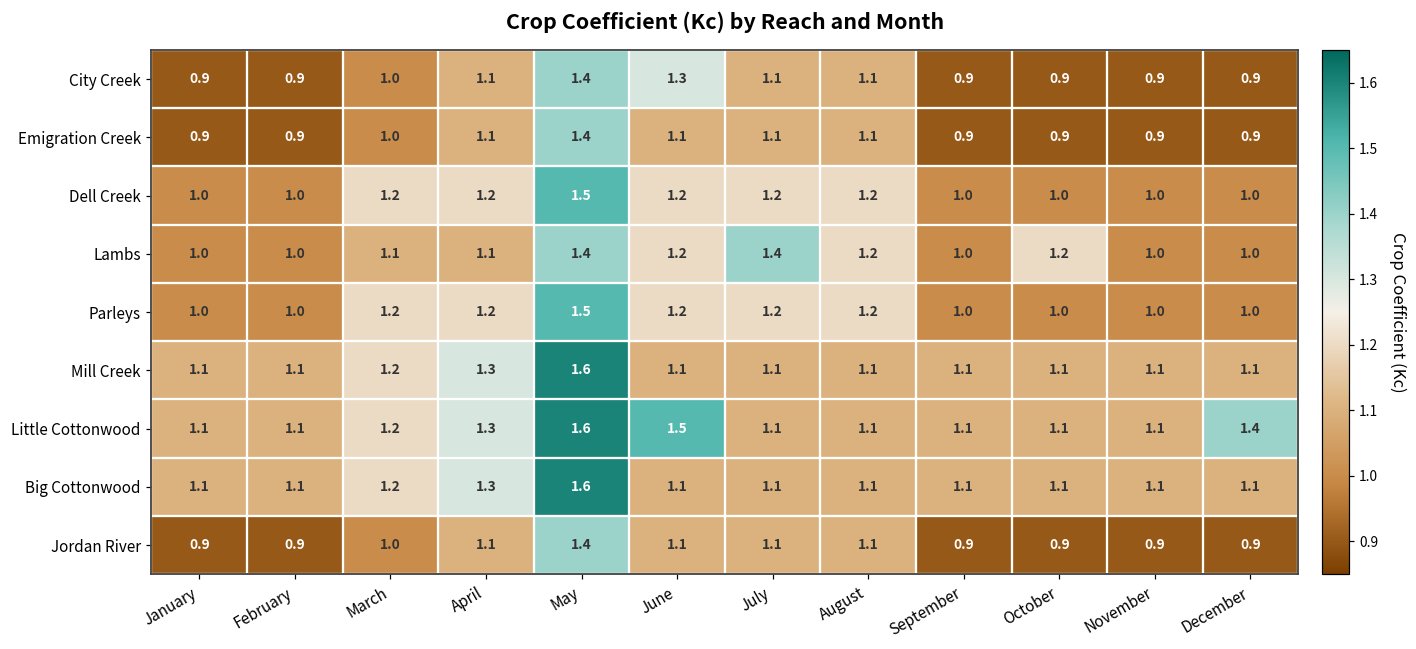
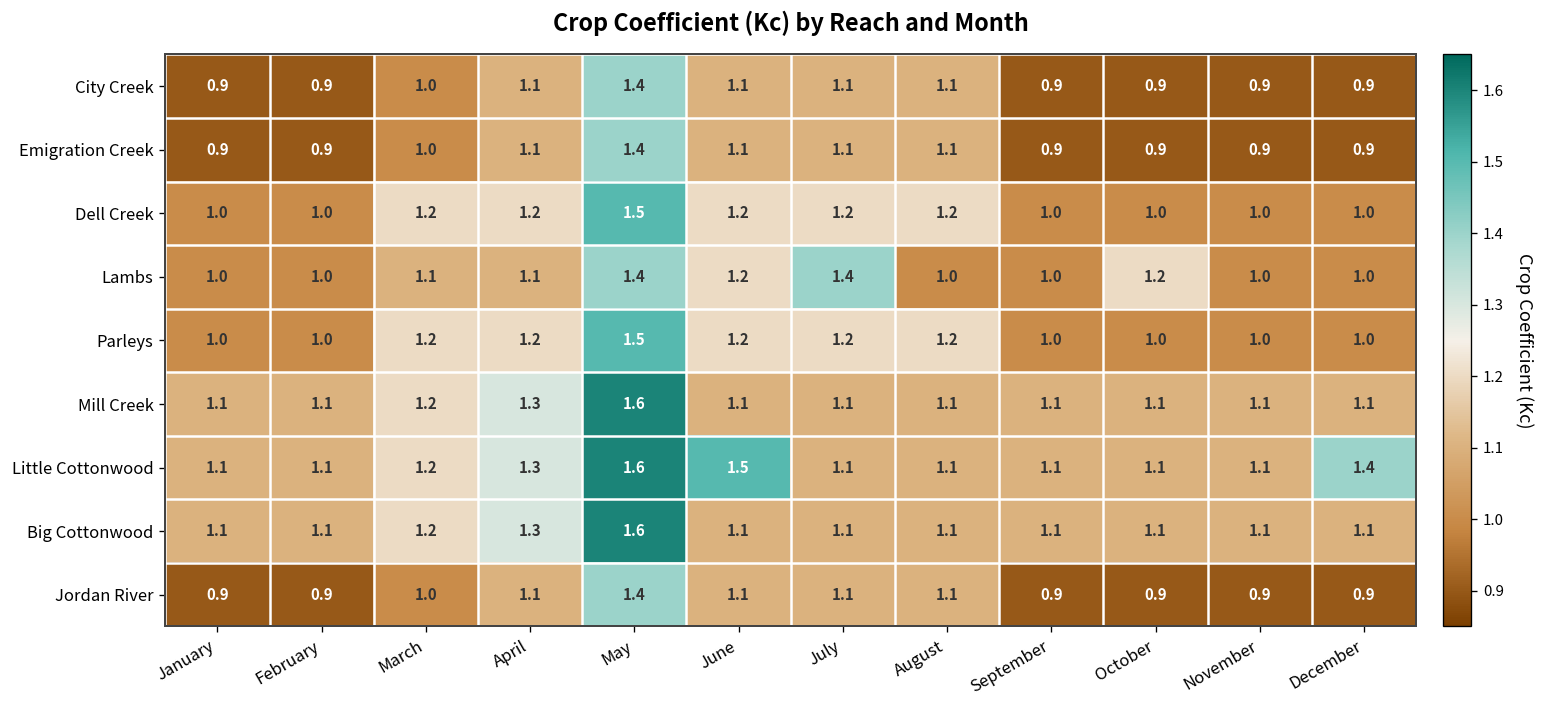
City Creek, June: 1.3 -> 1.1
Lambs, August: 1.2 -> 1.0
